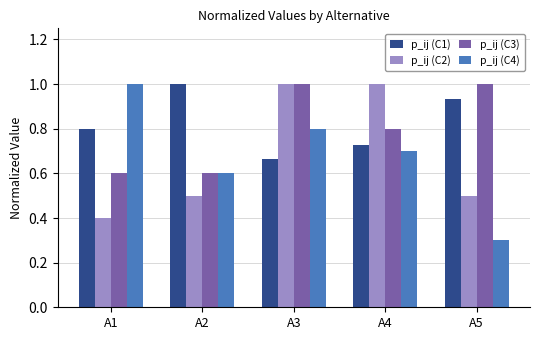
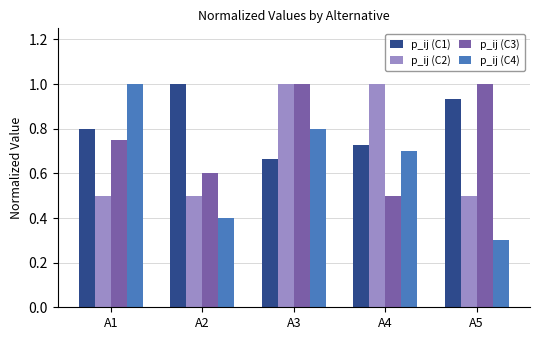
p_ij (C2), A1: 0.4 -> 0.5
p_ij (C3), A1: 0.60 -> 0.75
p_ij (C4), A2: 0.6 -> 0.4
p_ij (C3), A4: 0.8 -> 0.5
